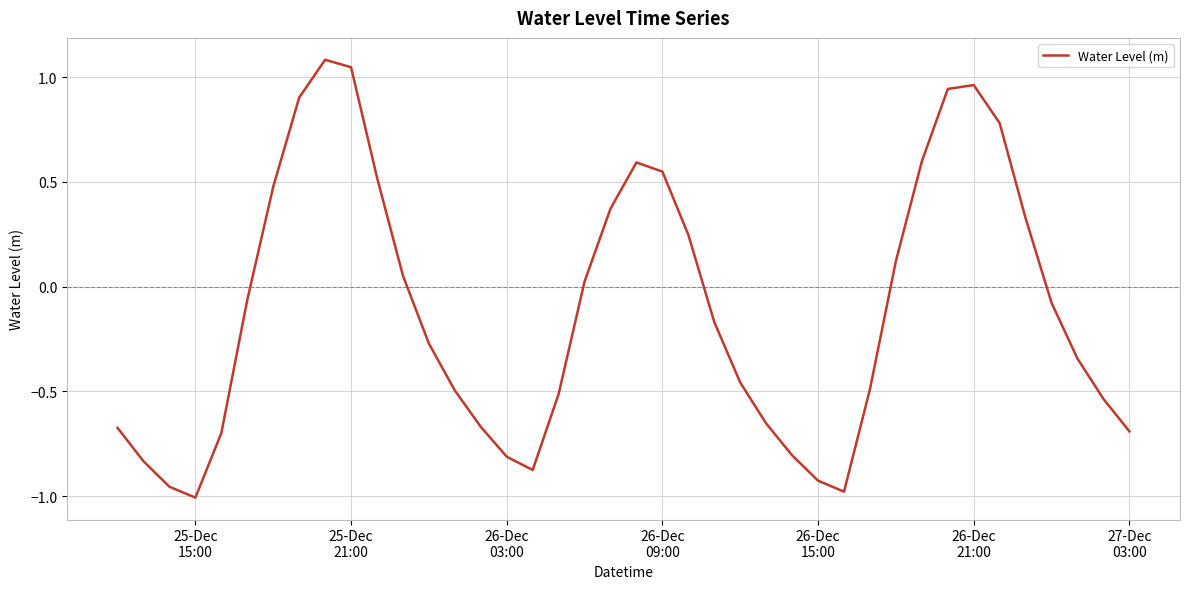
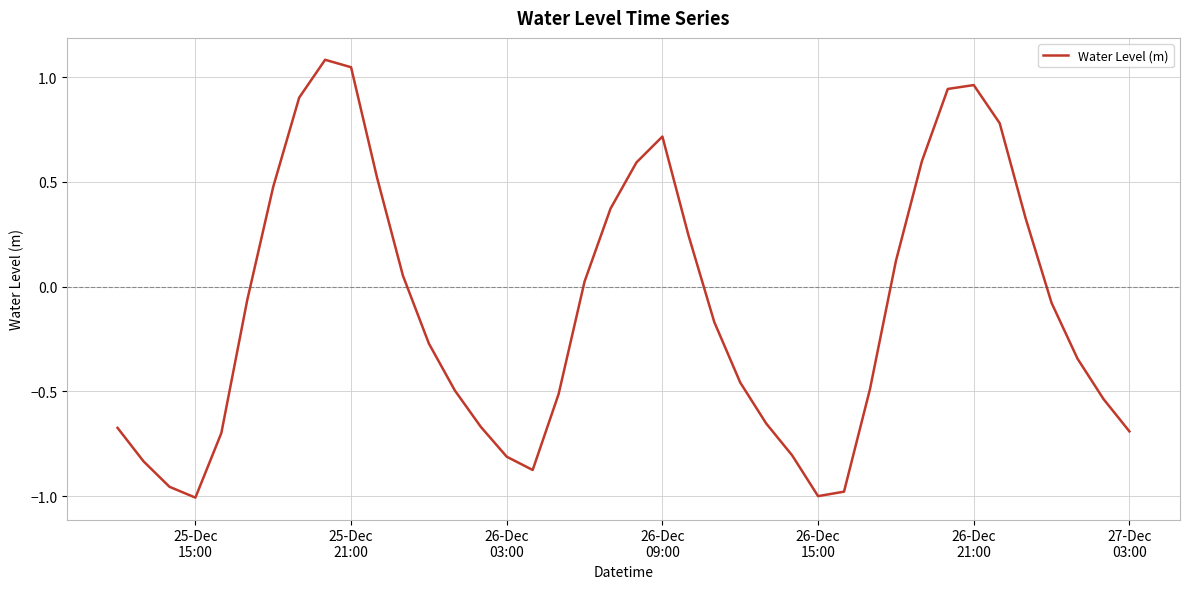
26-Dec 09:00: 0.55 -> 0.72
26-Dec 15:00: -0.93 -> -1.00
